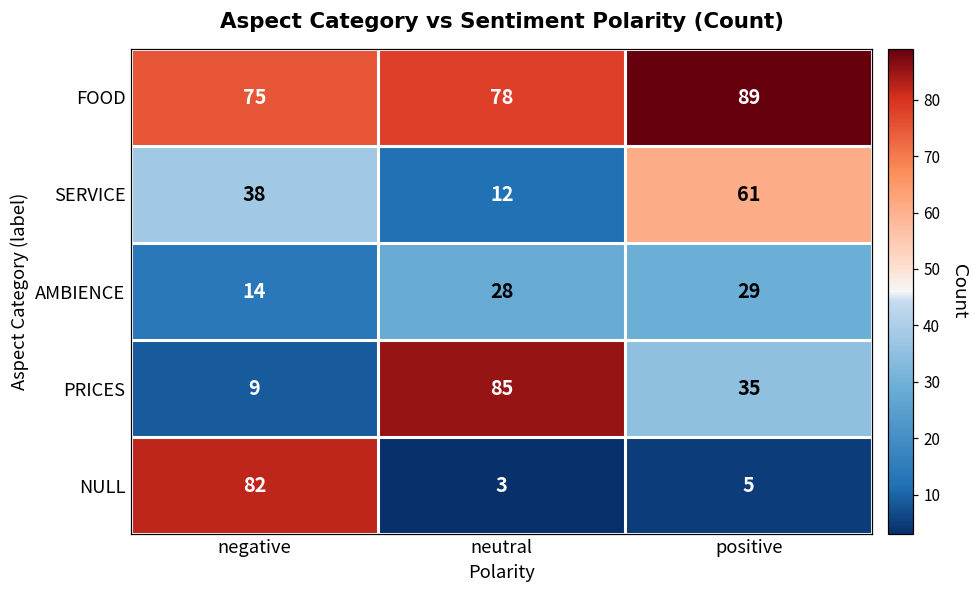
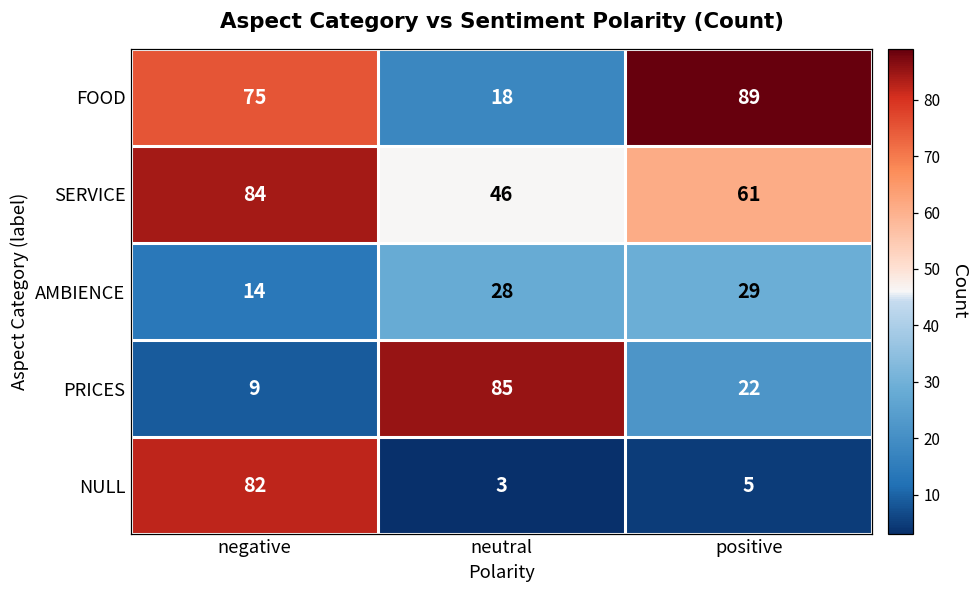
FOOD, neutral: 78 -> 18
SERVICE, negative: 38 -> 84
SERVICE, neutral: 12 -> 46
PRICES, positive: 35 -> 22
